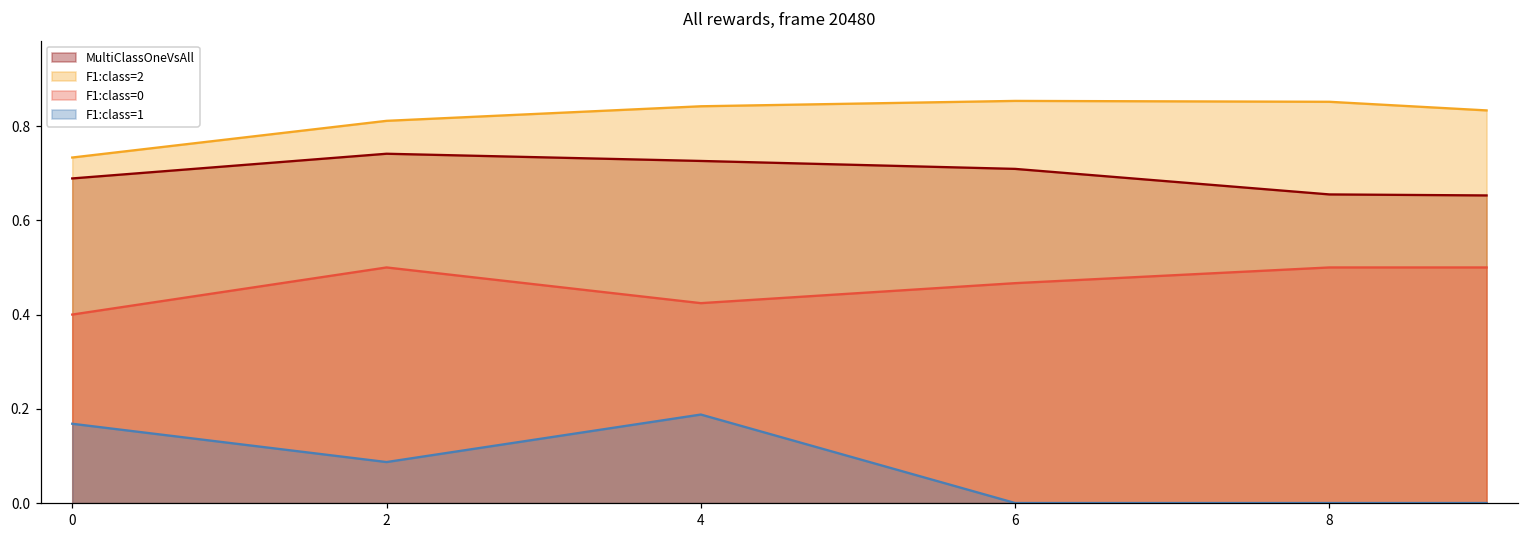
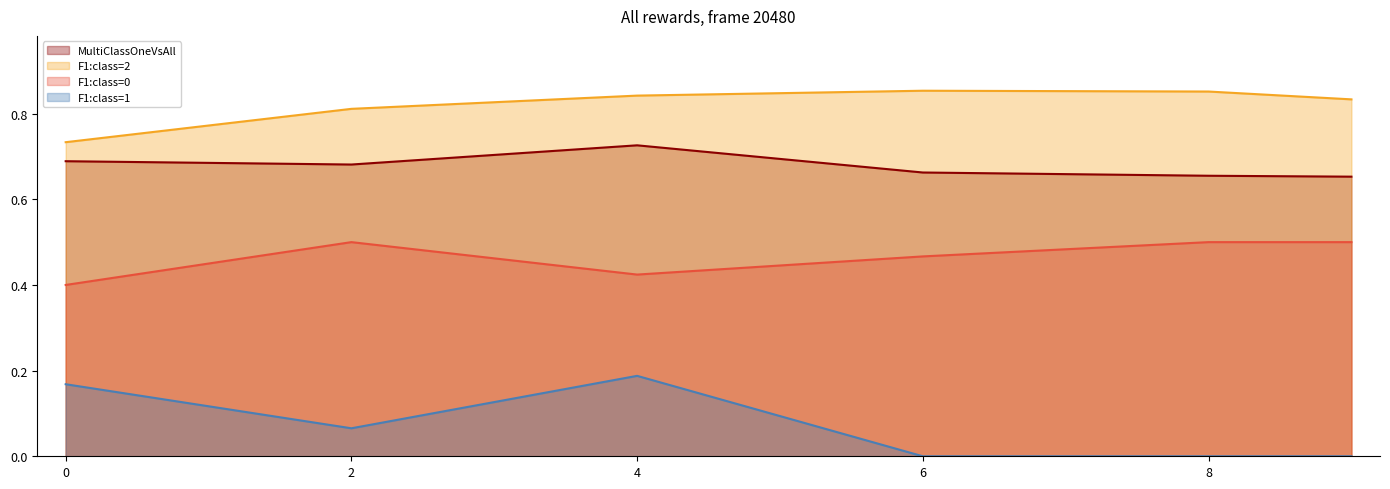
MultiClassOneVsAll, 2: 0.74 -> 0.68
F1:class=1, 2: 0.09 -> 0.07
MultiClassOneVsAll, 6: 0.71 -> 0.66
